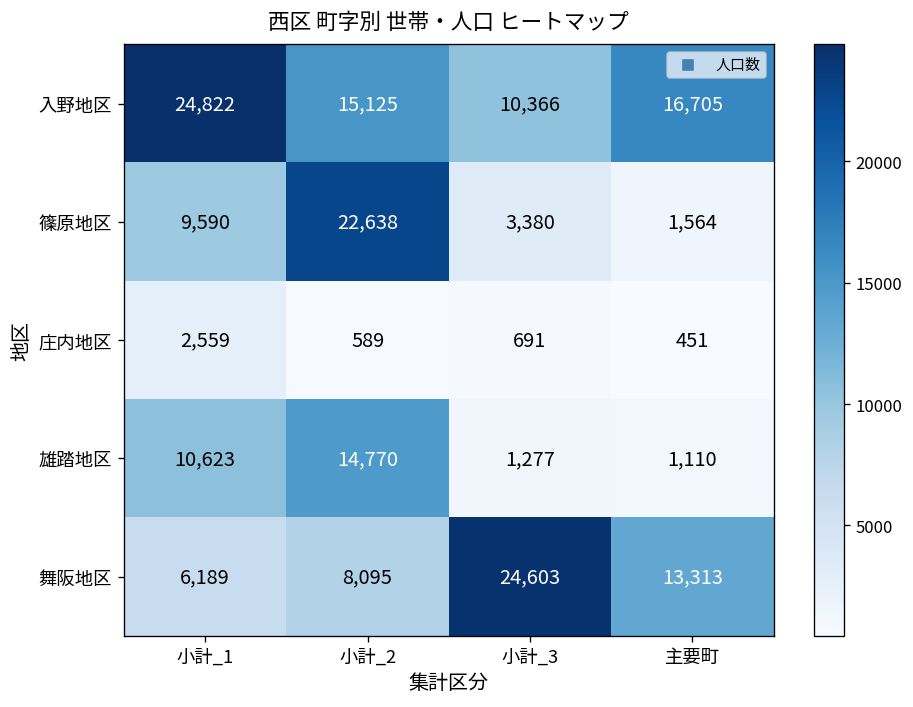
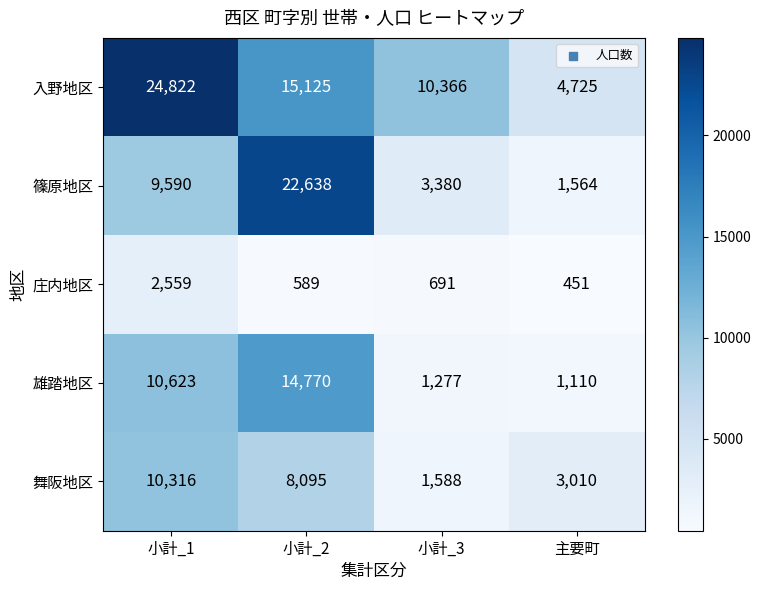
入野地区, 主要町: 16,705 -> 4,725
舞阪地区, 小計_1: 6,189 -> 10,316
舞阪地区, 小計_3: 24,603 -> 1,588
舞阪地区, 主要町: 13,313 -> 3,010
